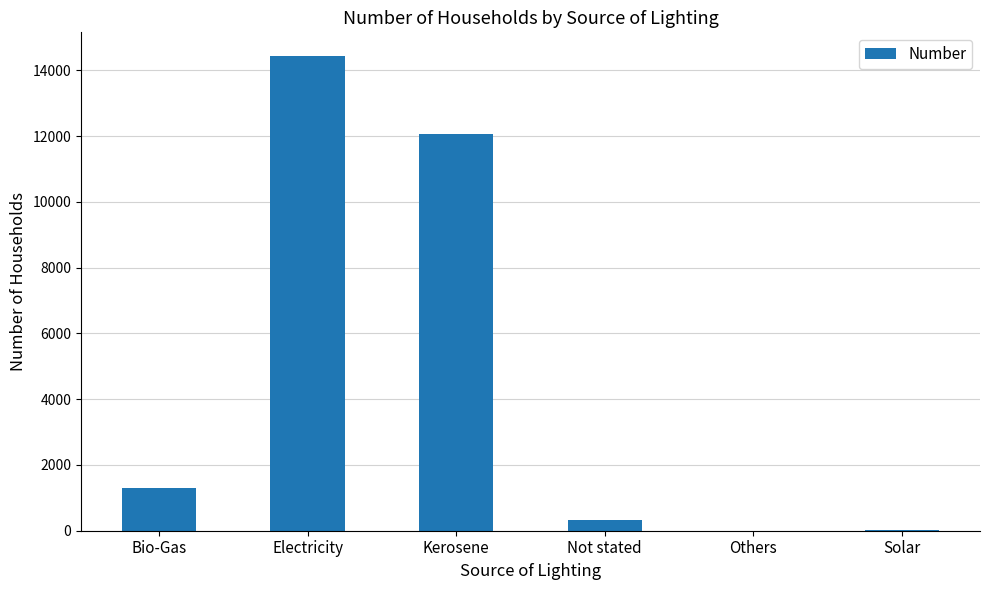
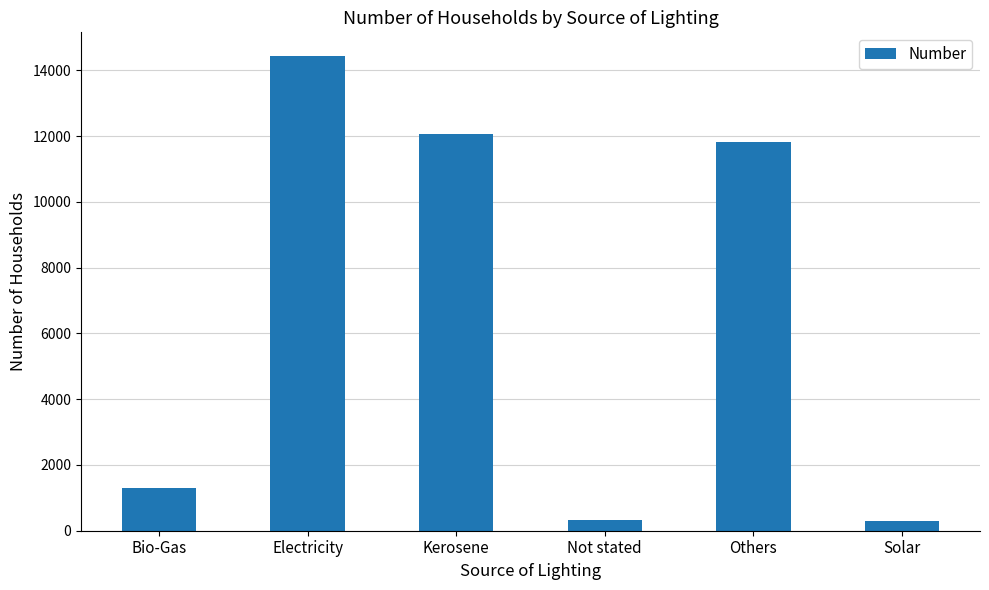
Others: 0 -> 11800
Solar: 0 -> 300
